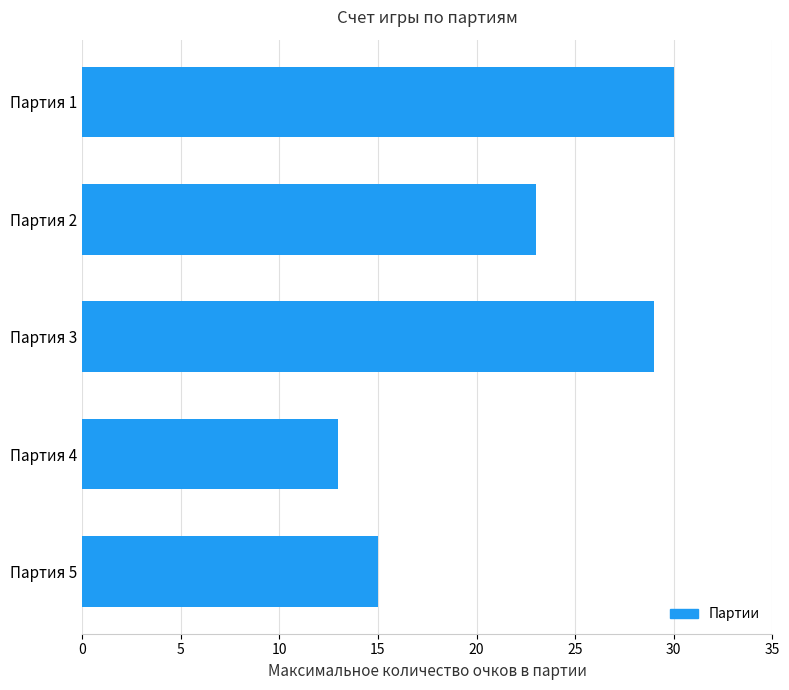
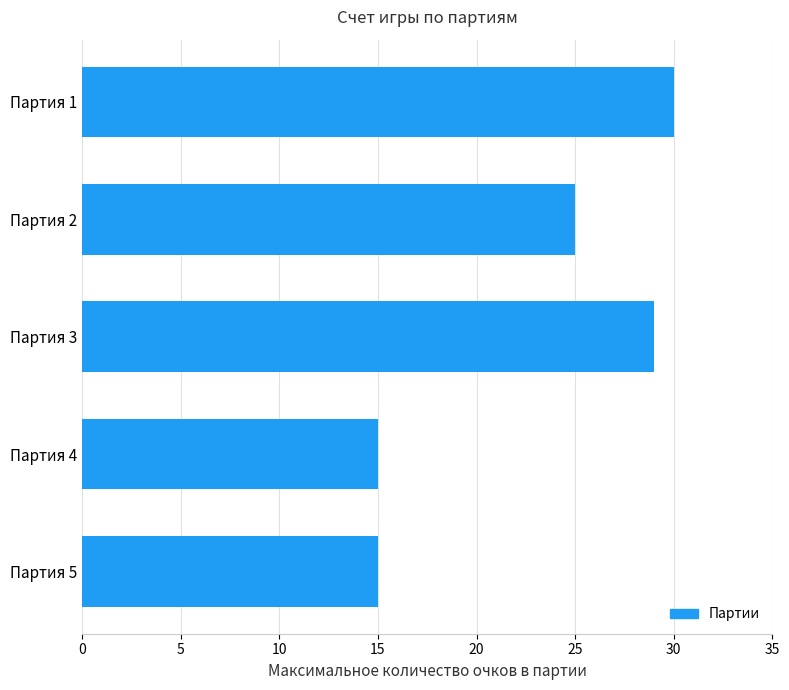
Партия 2: 23 -> 25
Партия 4: 13 -> 15
